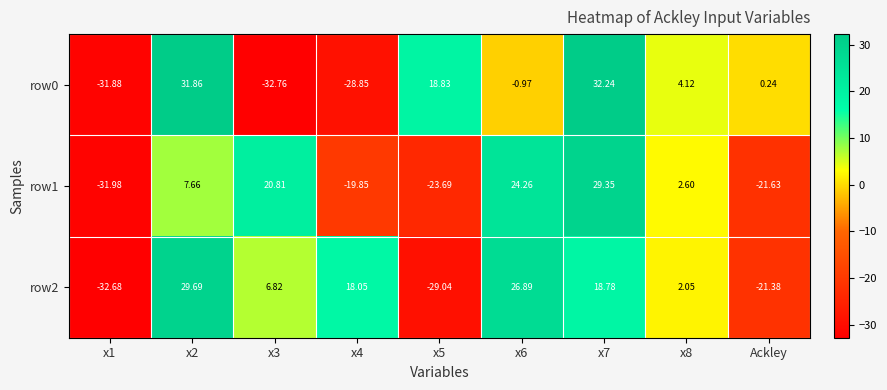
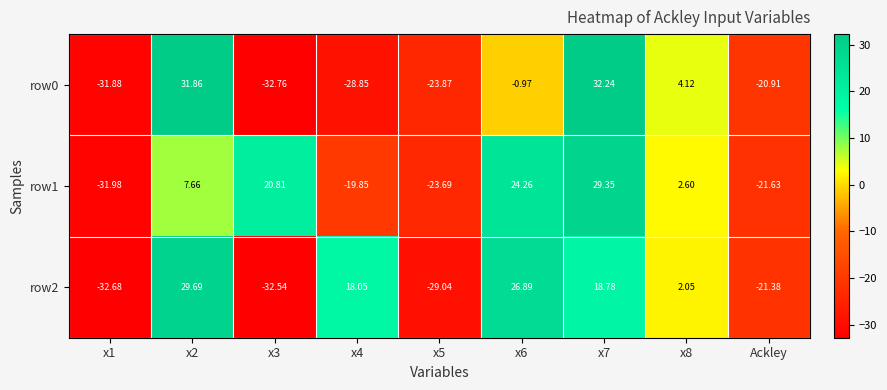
row0, x5: 18.83 -> -23.87
row0, Ackley: 0.24 -> -20.91
row2, x3: 6.82 -> -32.54
